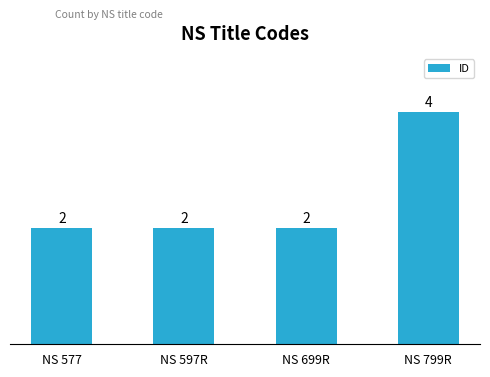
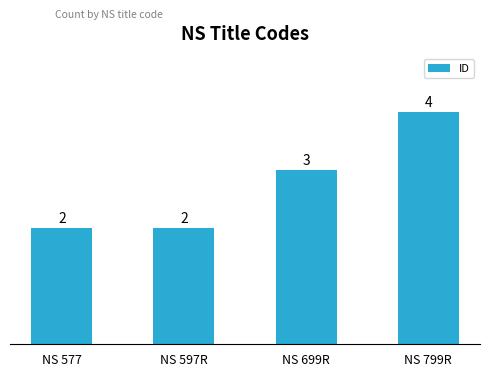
NS 699R: 2 -> 3
